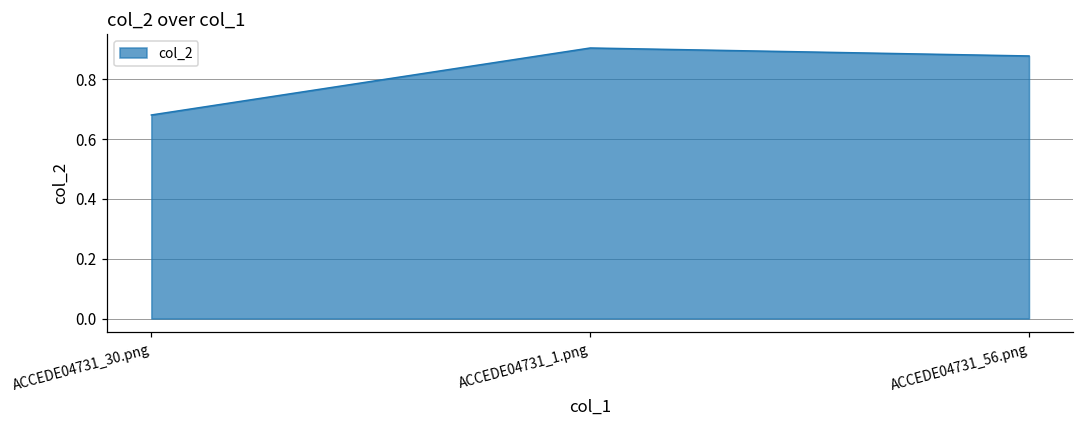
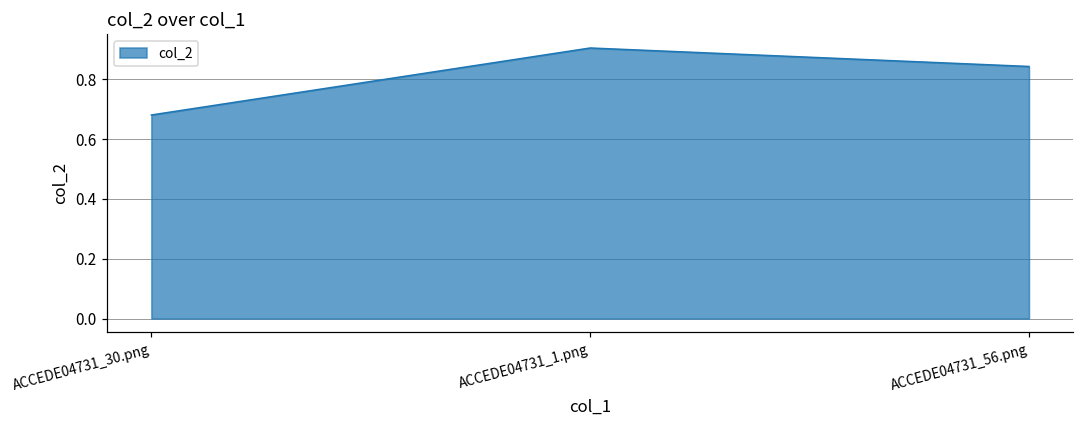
ACCEDE04731_56.png: 0.88 -> 0.84
